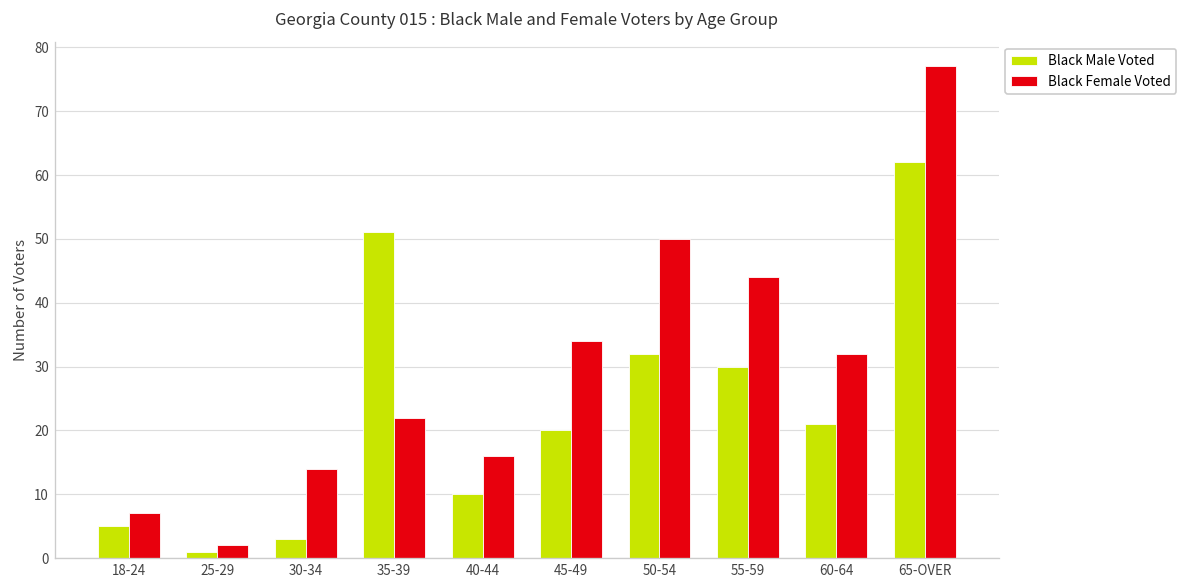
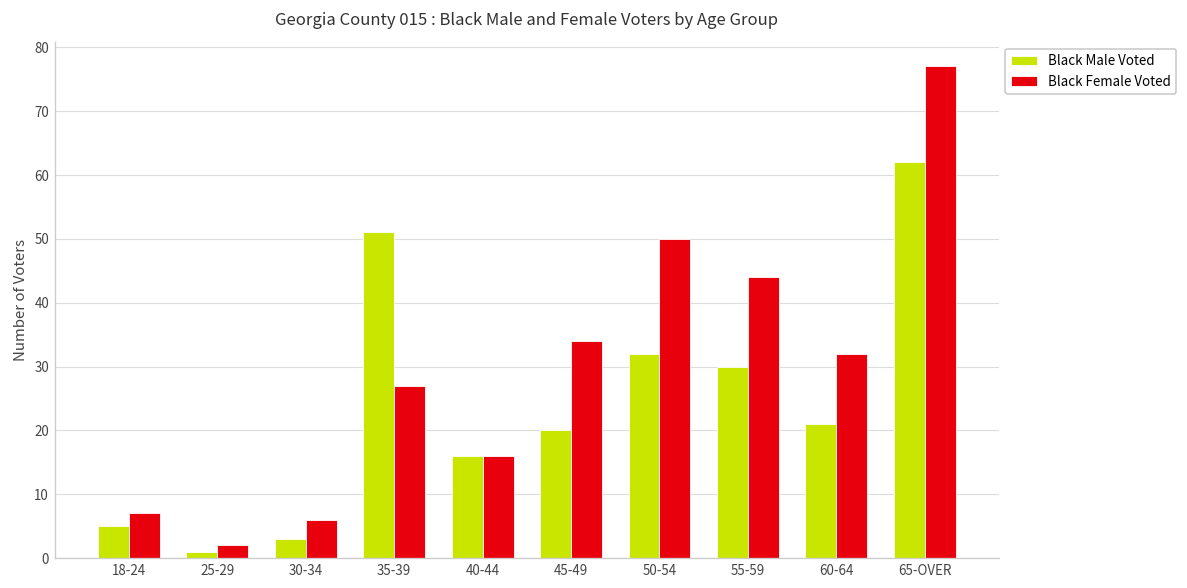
Black Female Voted, 30-34: 14 -> 6
Black Female Voted, 35-39: 22 -> 27
Black Male Voted, 40-44: 10 -> 16
